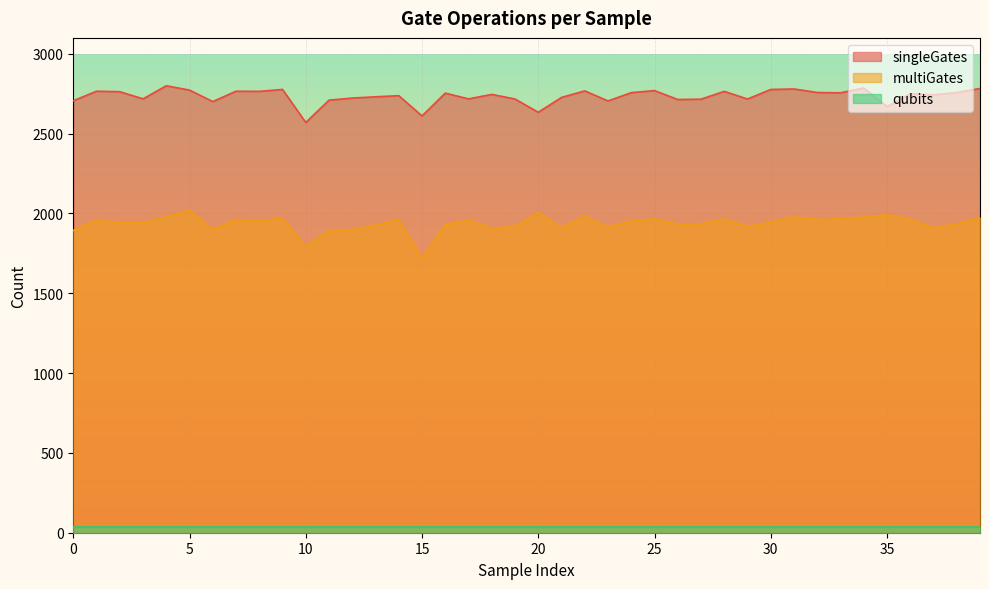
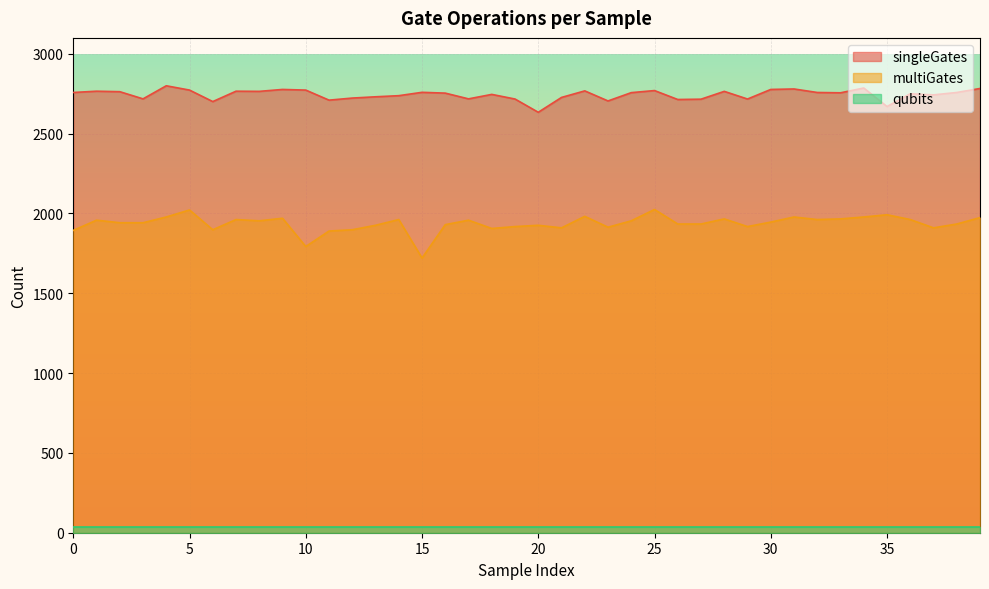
singleGates, 0: 2710 -> 2760
singleGates, 10: 2570 -> 2770
singleGates, 15: 2610 -> 2760
multiGates, 20: 2010 -> 1930
multiGates, 25: 1970 -> 2030
